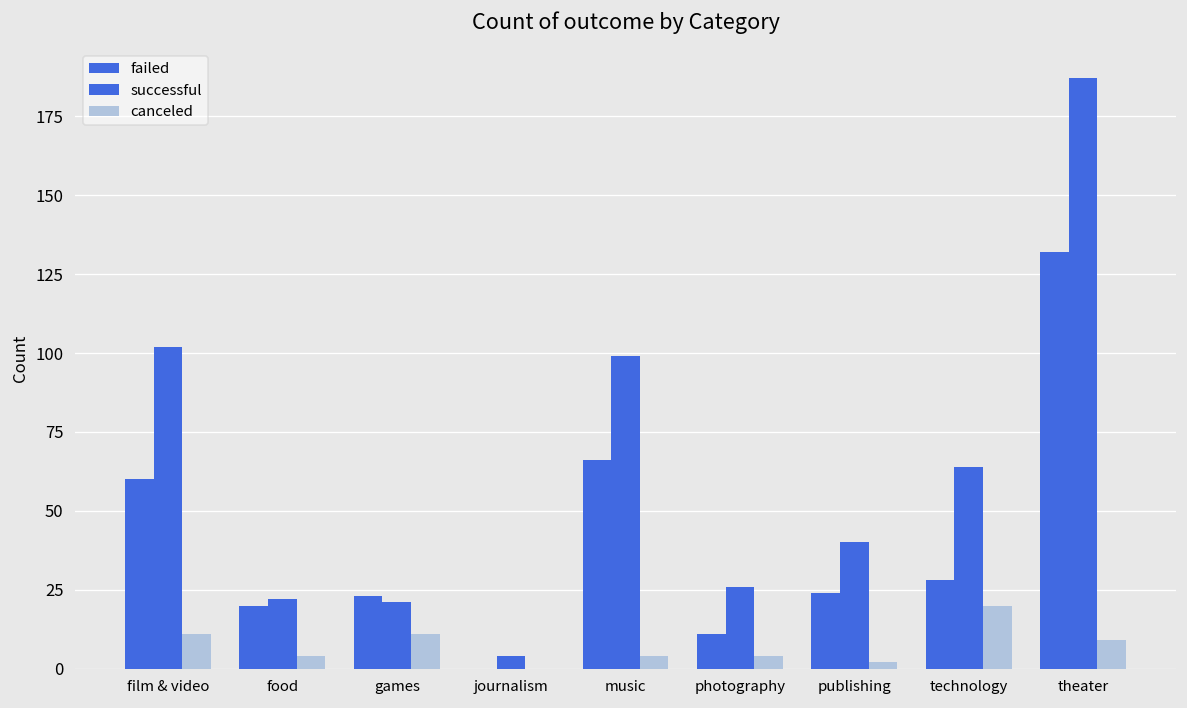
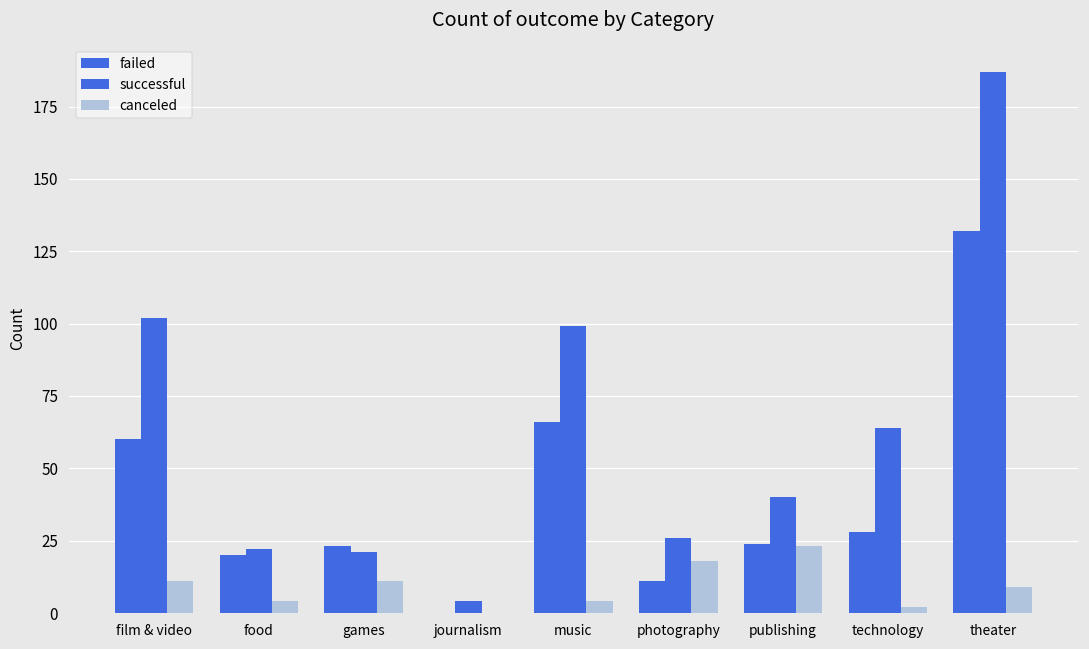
canceled, photography: 4 -> 18
canceled, publishing: 2 -> 23
canceled, technology: 20 -> 2
